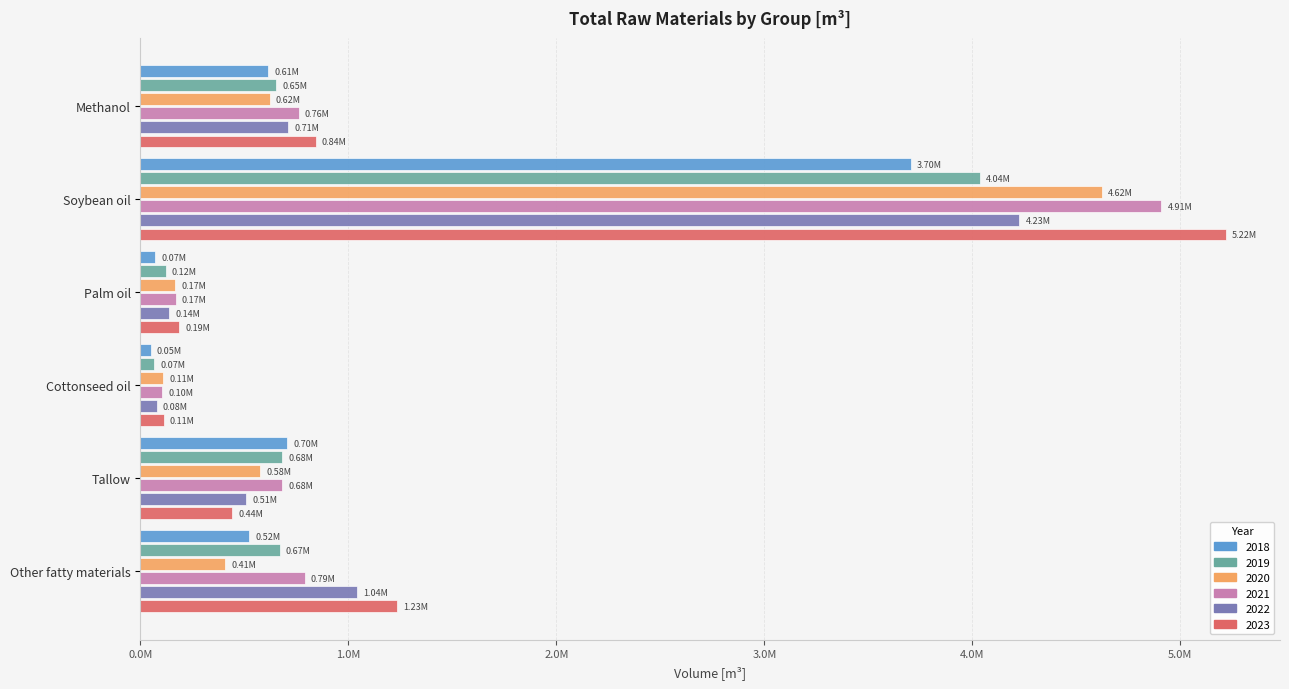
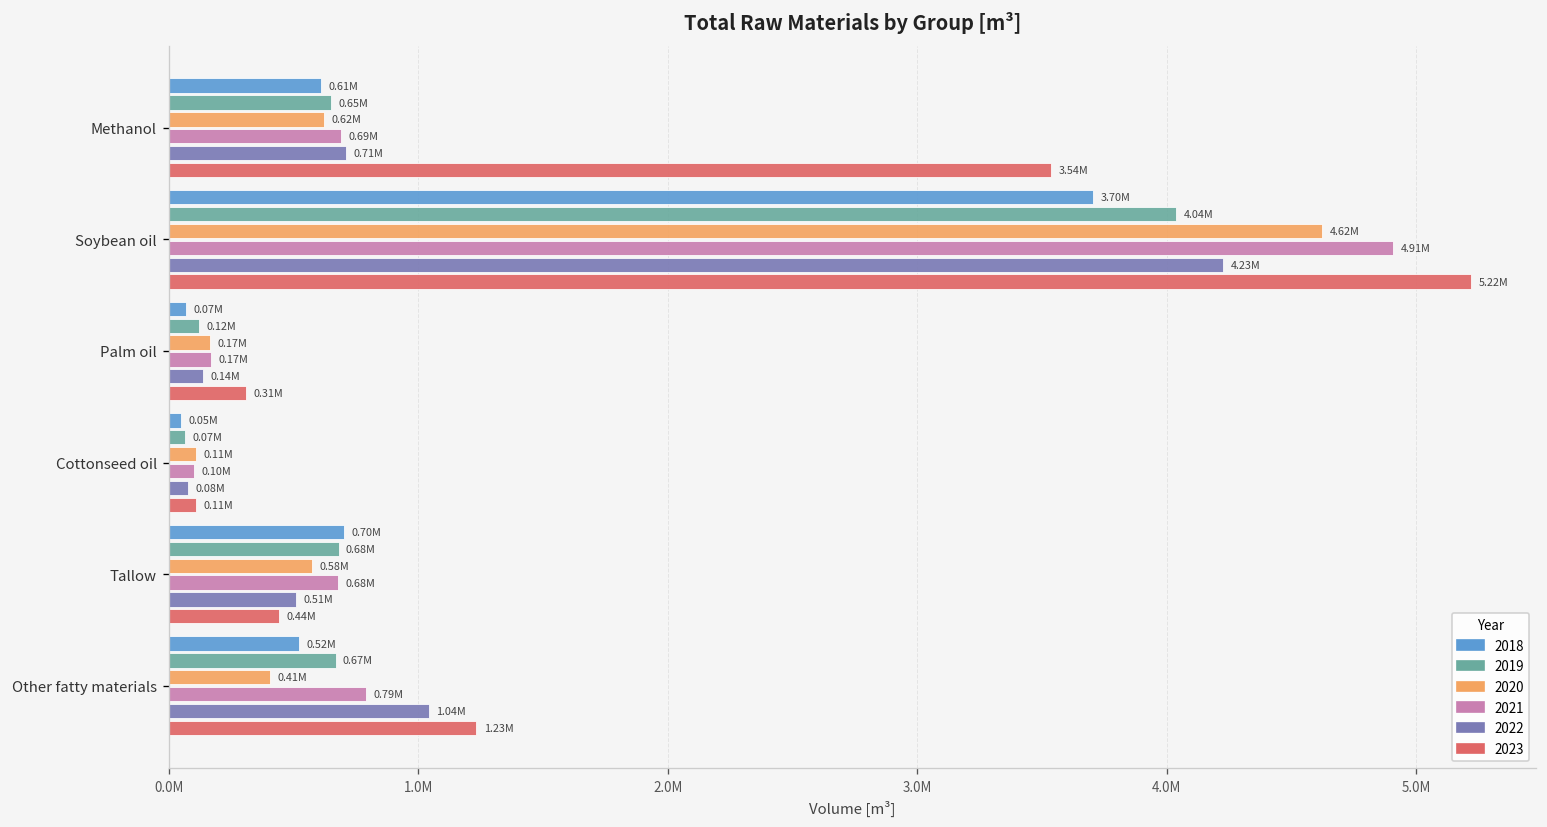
2021, Methanol: 0.76M -> 0.69M
2023, Methanol: 0.84M -> 3.54M
2023, Palm oil: 0.19M -> 0.31M
